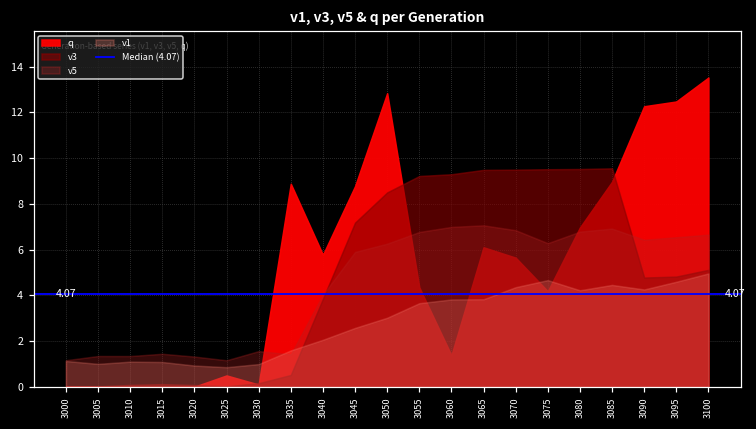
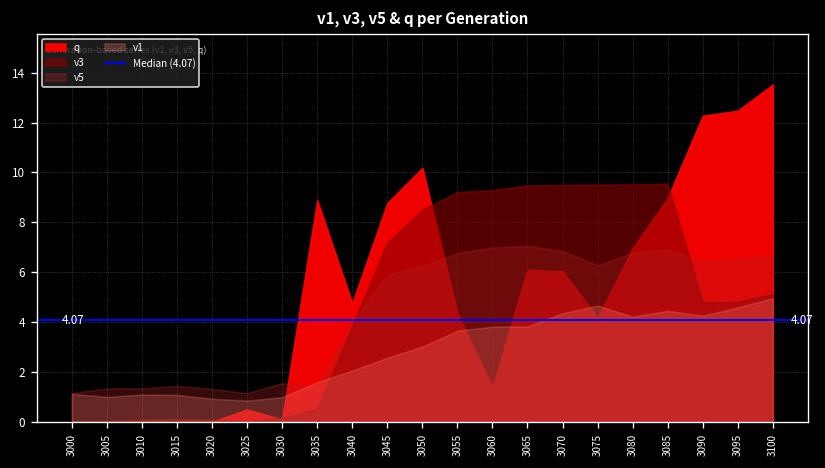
q, 3040: 5.8 -> 4.8
q, 3050: 12.8 -> 10.2
q, 3070: 5.6 -> 6.0
